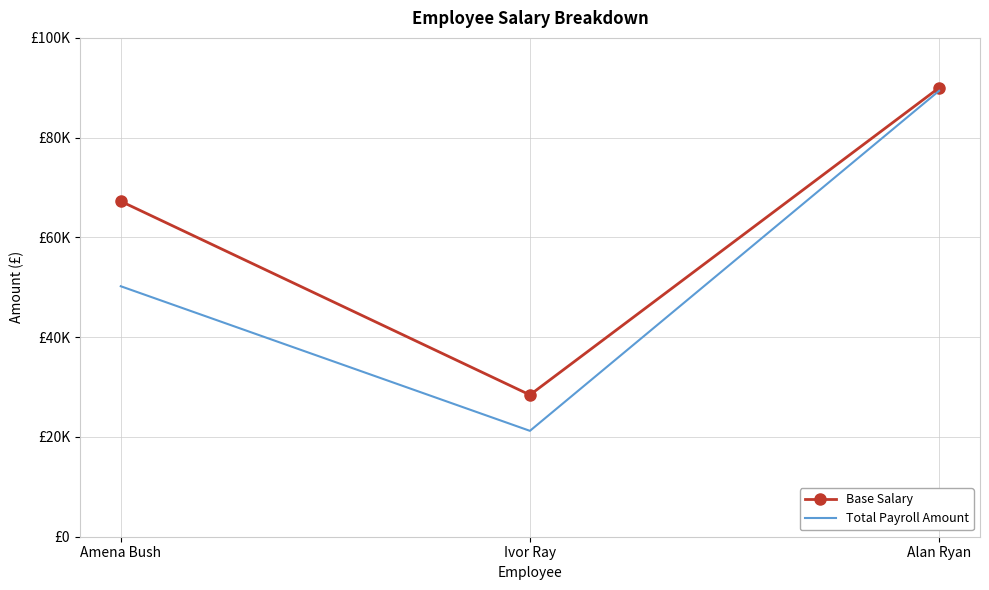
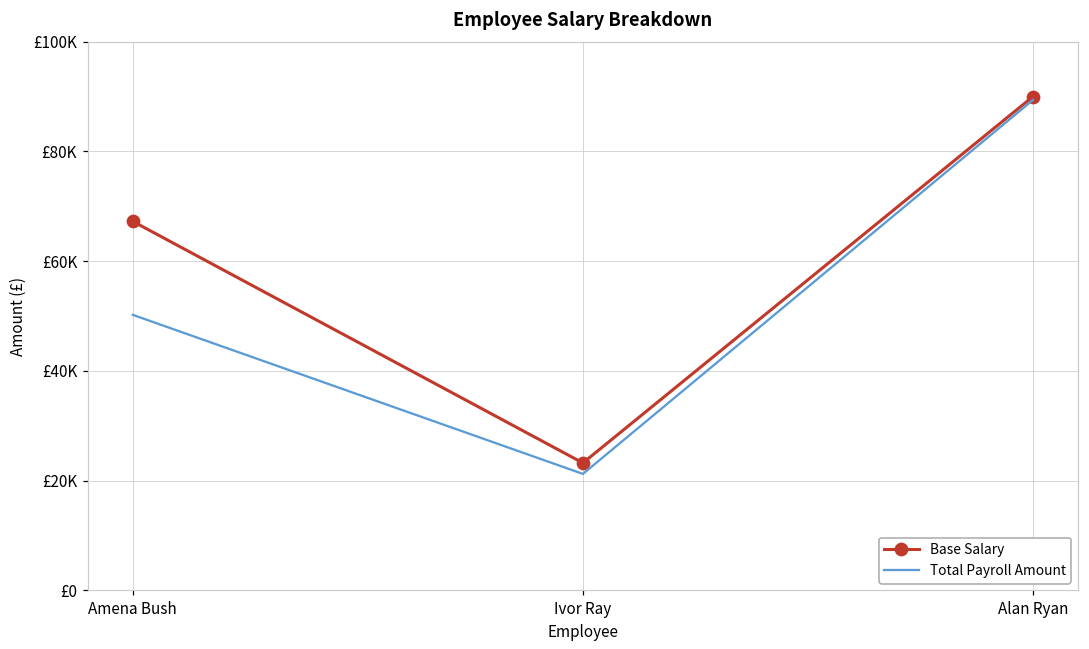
Base Salary, Ivor Ray: £28000 -> £23000
